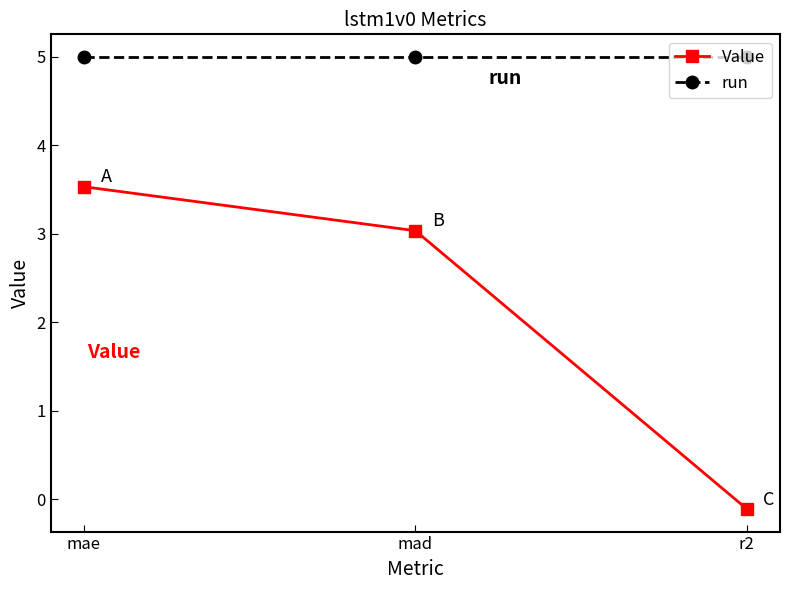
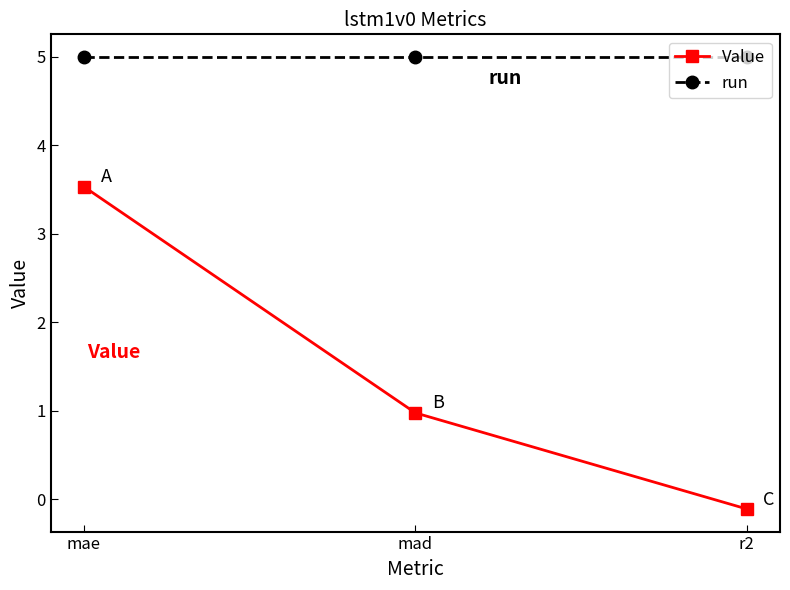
Value, mad: 3.0 -> 1.0
